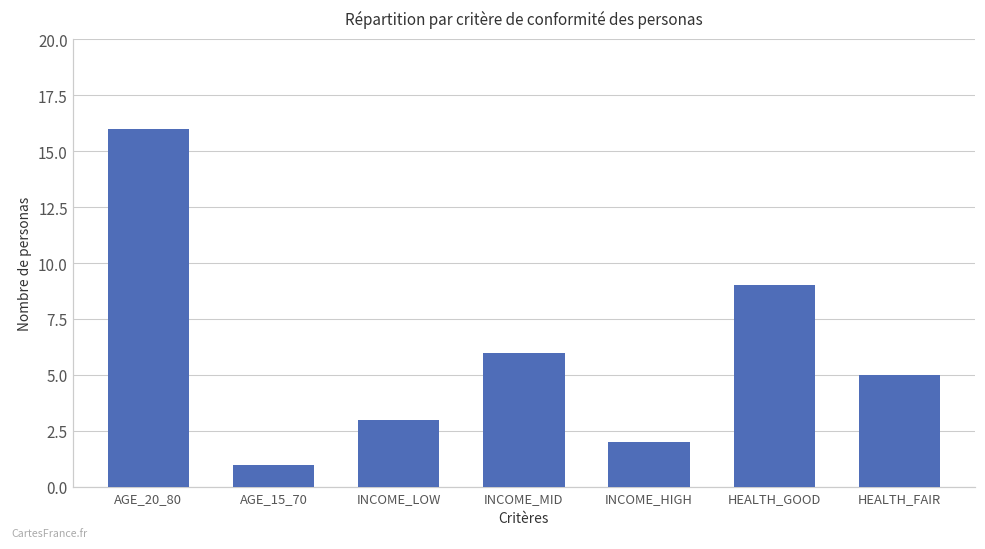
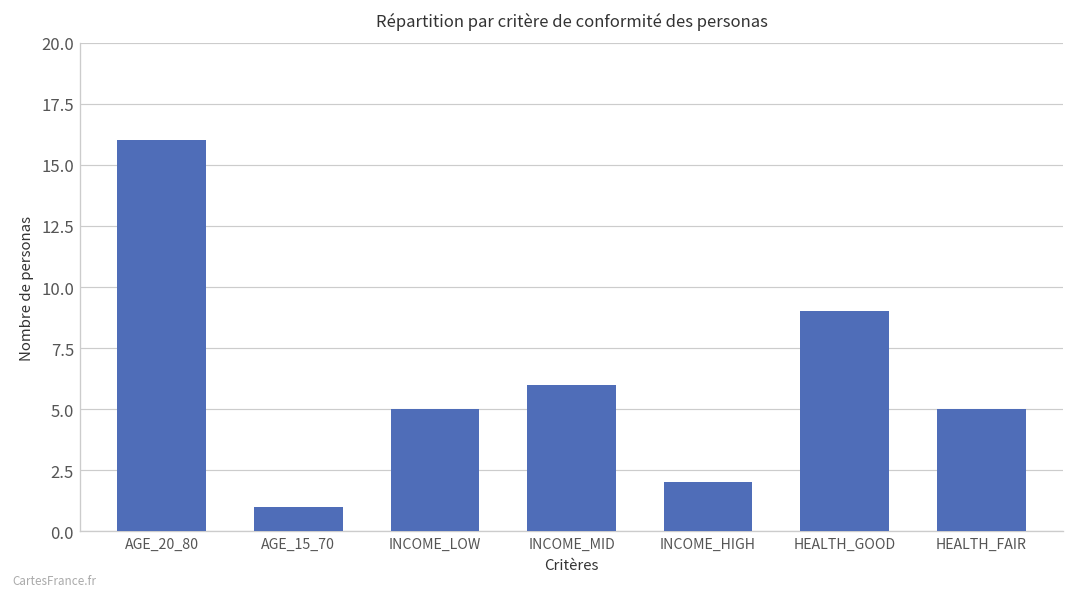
INCOME_LOW: 3 -> 5
